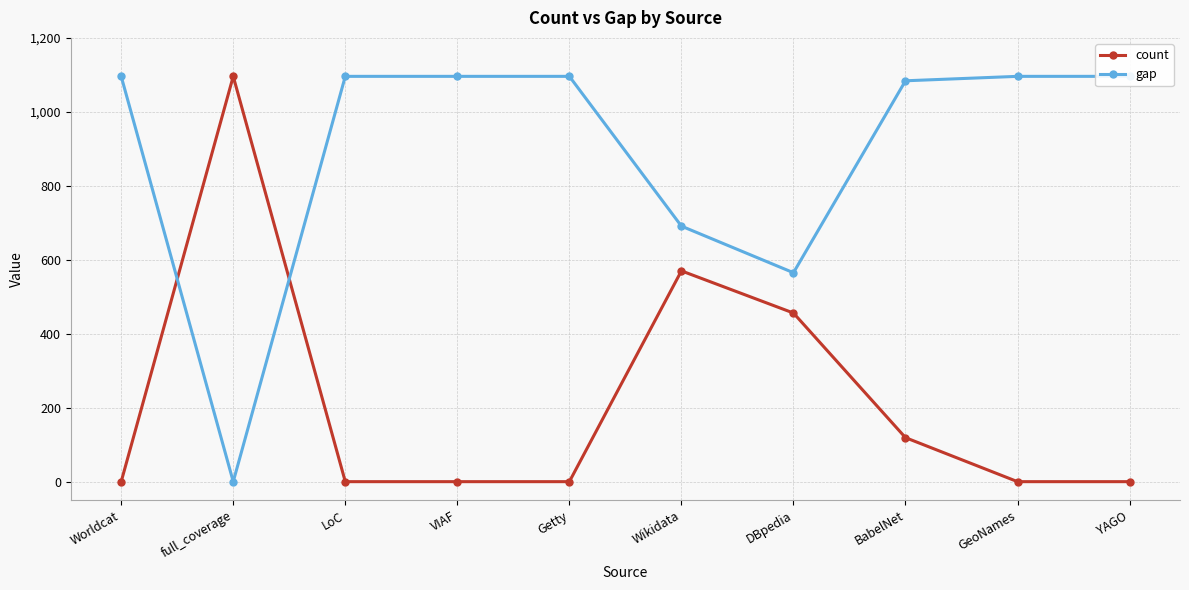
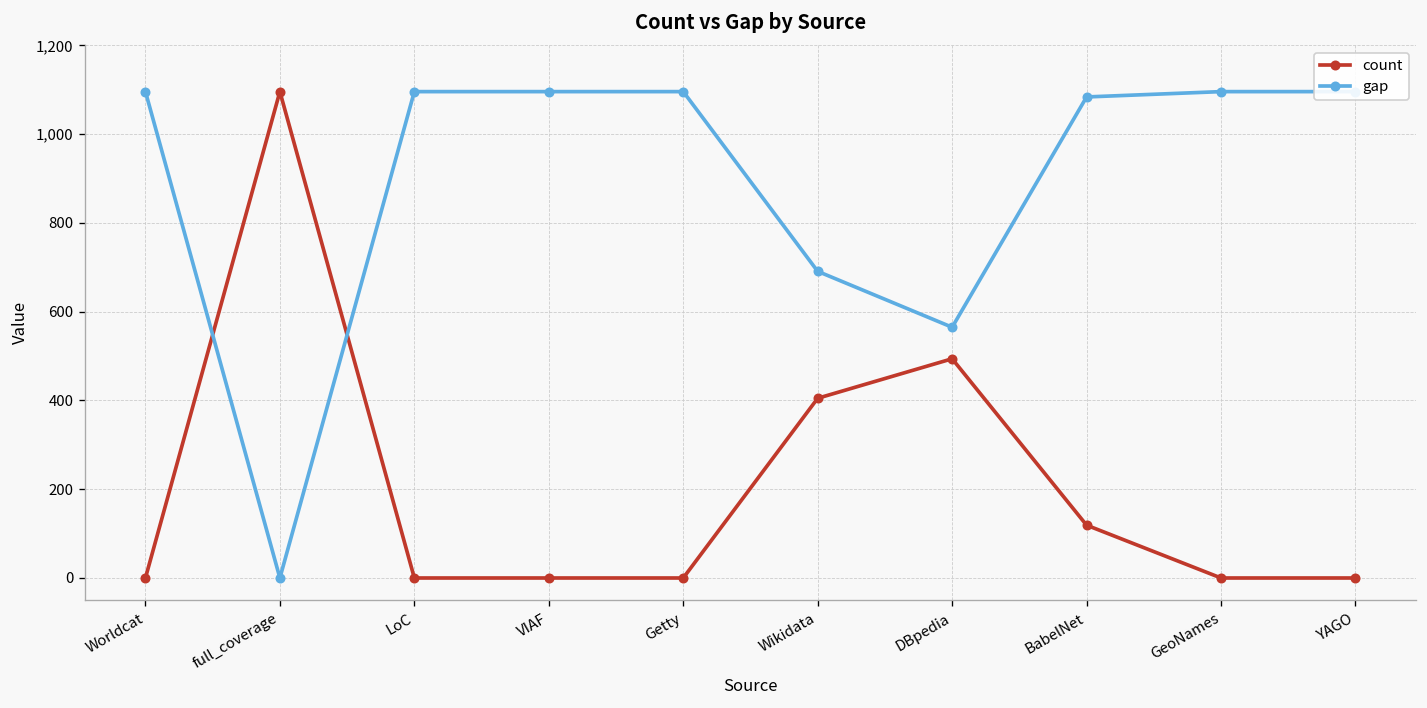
count, Wikidata: 570 -> 410
count, DBpedia: 460 -> 490
